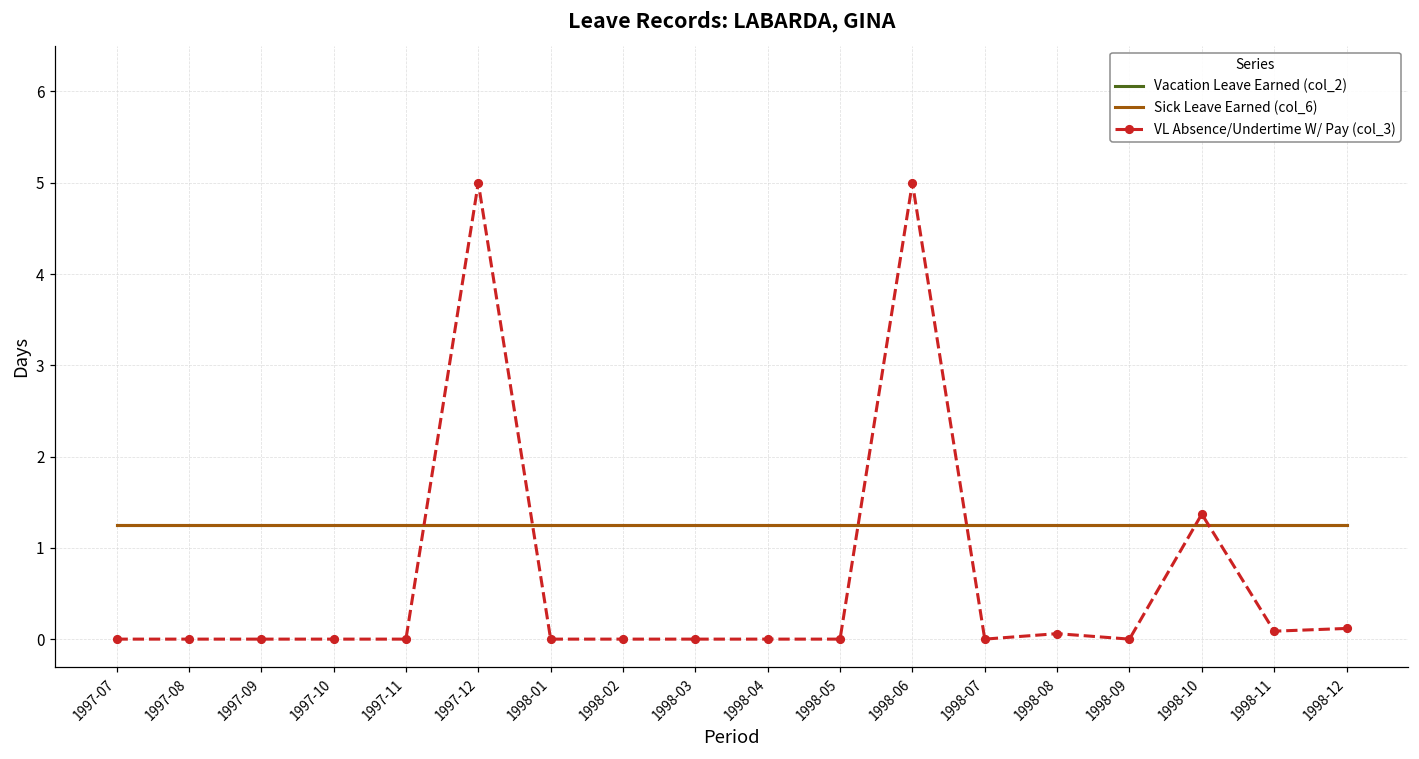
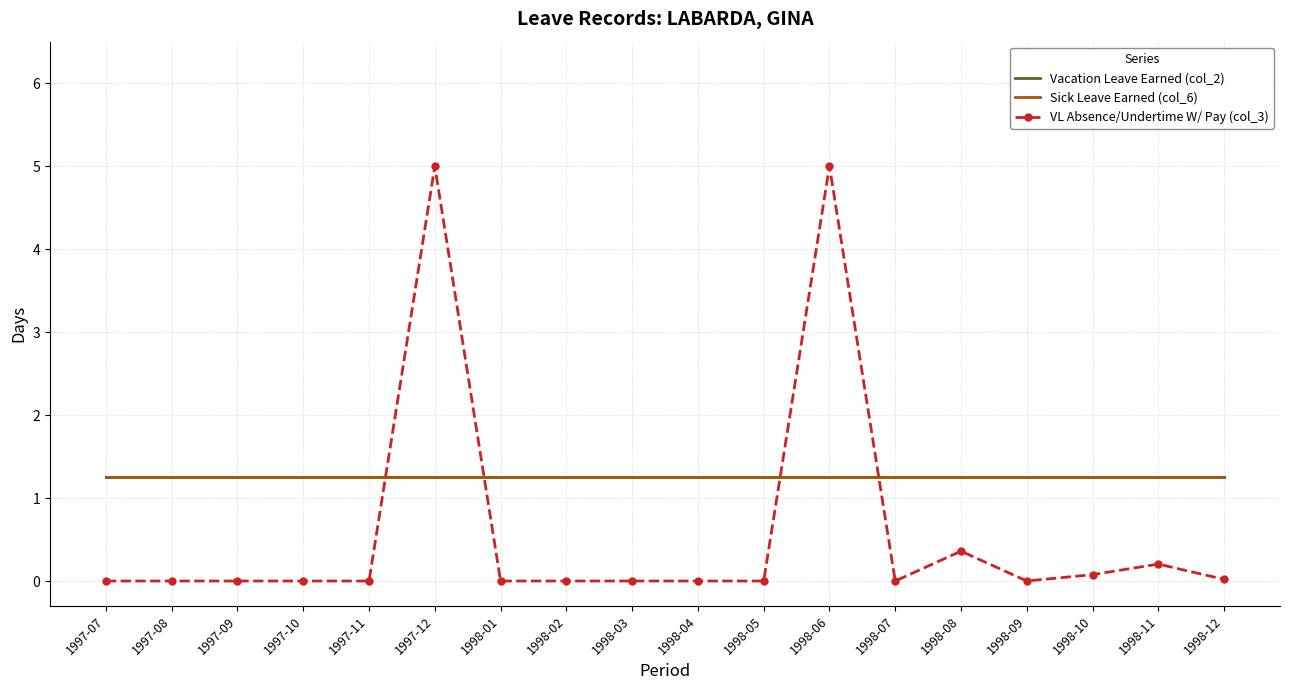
VL Absence/Undertime W/ Pay (col_3), 1998-08: 0.1 -> 0.4
VL Absence/Undertime W/ Pay (col_3), 1998-10: 1.4 -> 0.1
VL Absence/Undertime W/ Pay (col_3), 1998-11: 0.1 -> 0.2
VL Absence/Undertime W/ Pay (col_3), 1998-12: 0.1 -> 0.0
